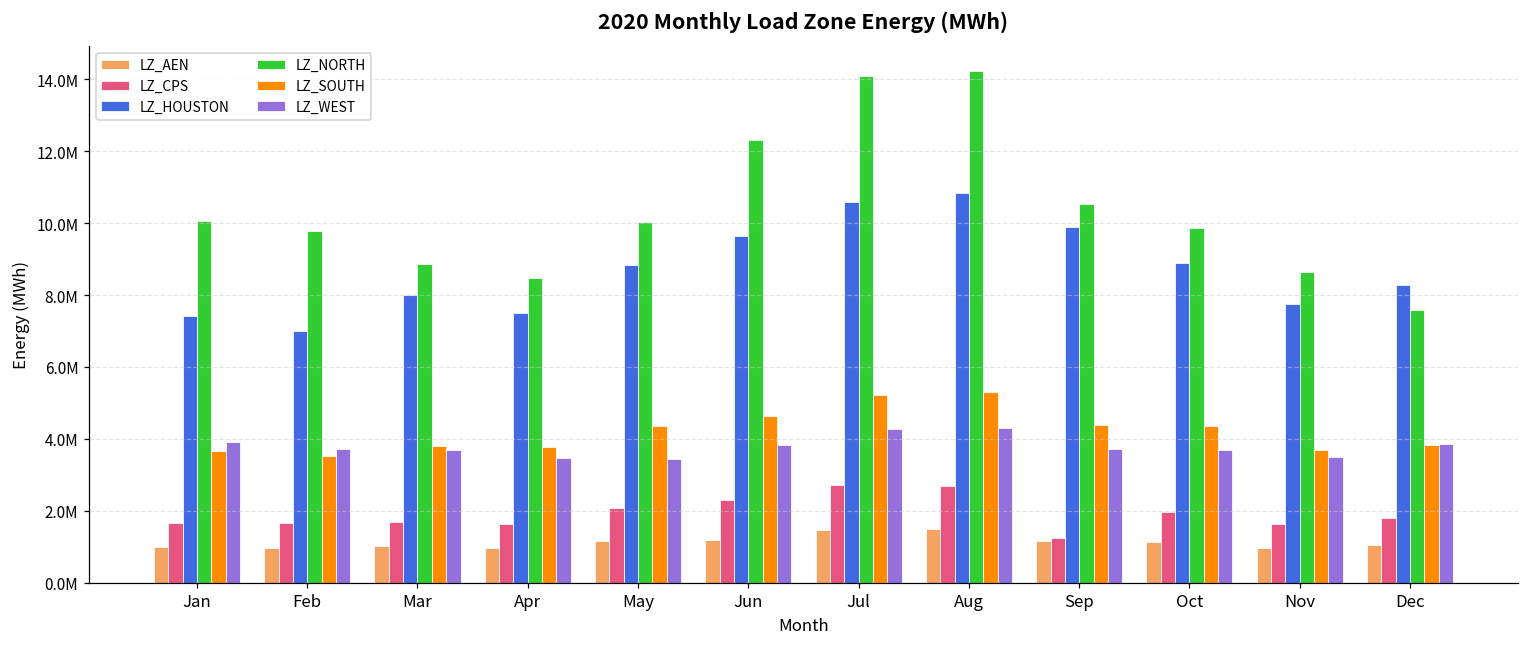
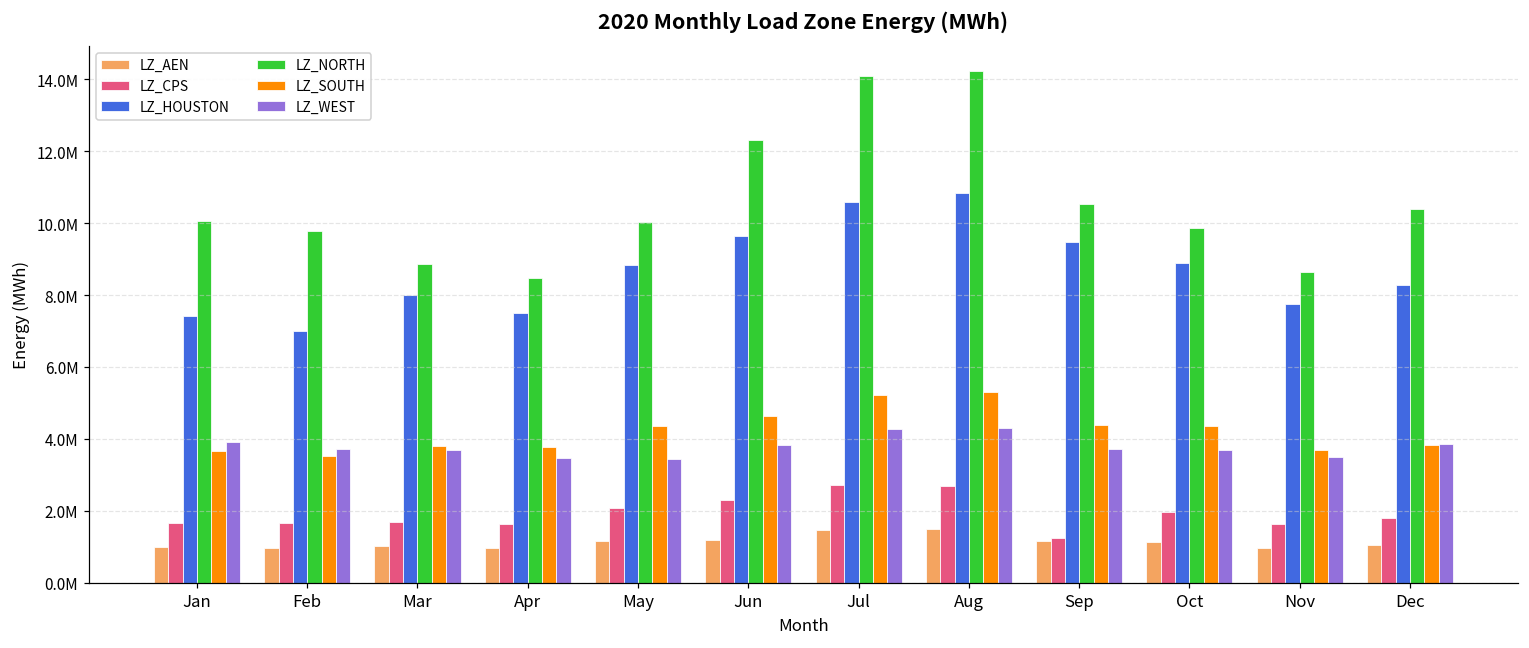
LZ_HOUSTON, Sep: 9900000 -> 9500000
LZ_NORTH, Dec: 7600000 -> 10400000
